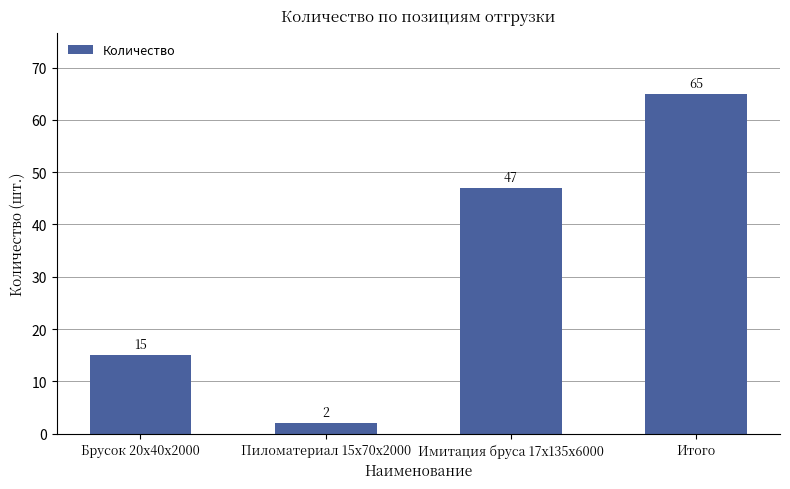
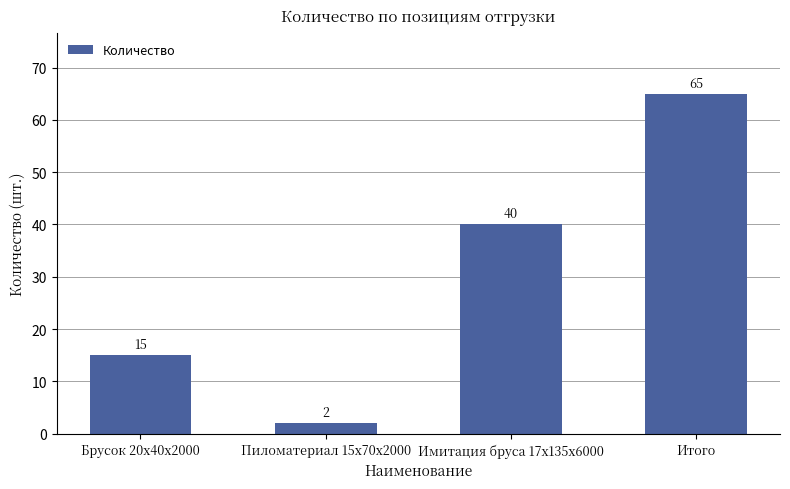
Имитация бруса 17x135x6000: 47 -> 40
